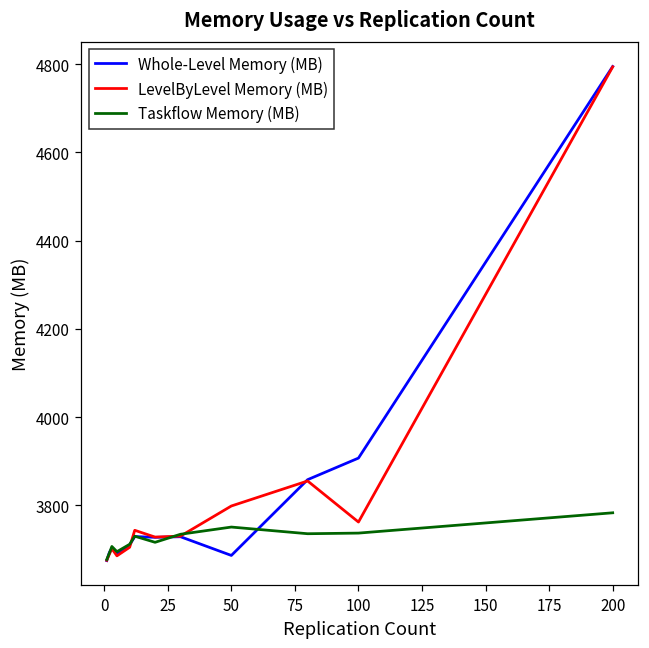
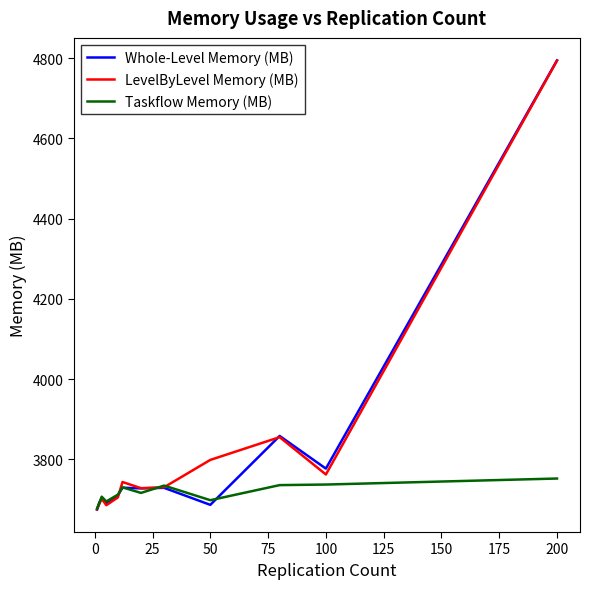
Taskflow Memory (MB), 50: 3750 -> 3700
Whole-Level Memory (MB), 100: 3910 -> 3780
Taskflow Memory (MB), 200: 3780 -> 3750
